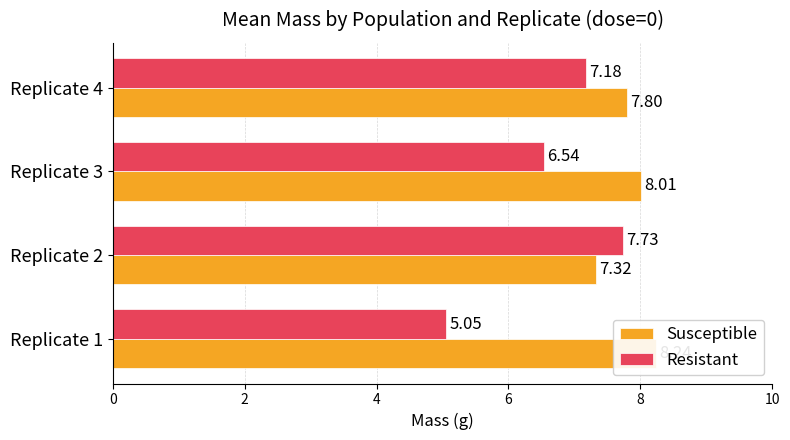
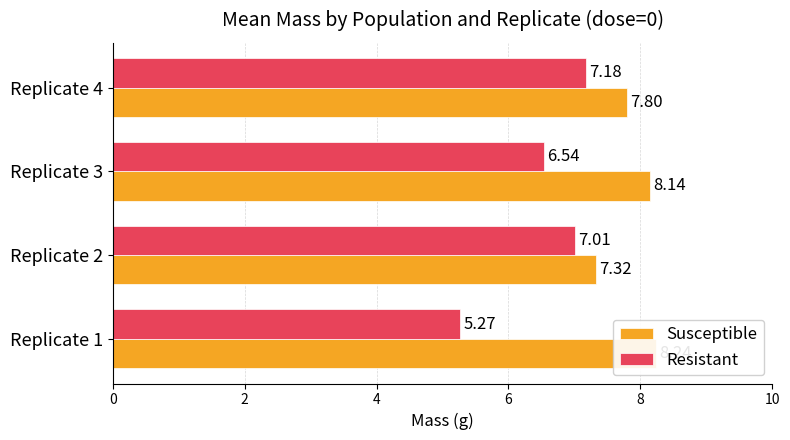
Susceptible, Replicate 3: 8.01 -> 8.14
Resistant, Replicate 2: 7.73 -> 7.01
Resistant, Replicate 1: 5.05 -> 5.27
